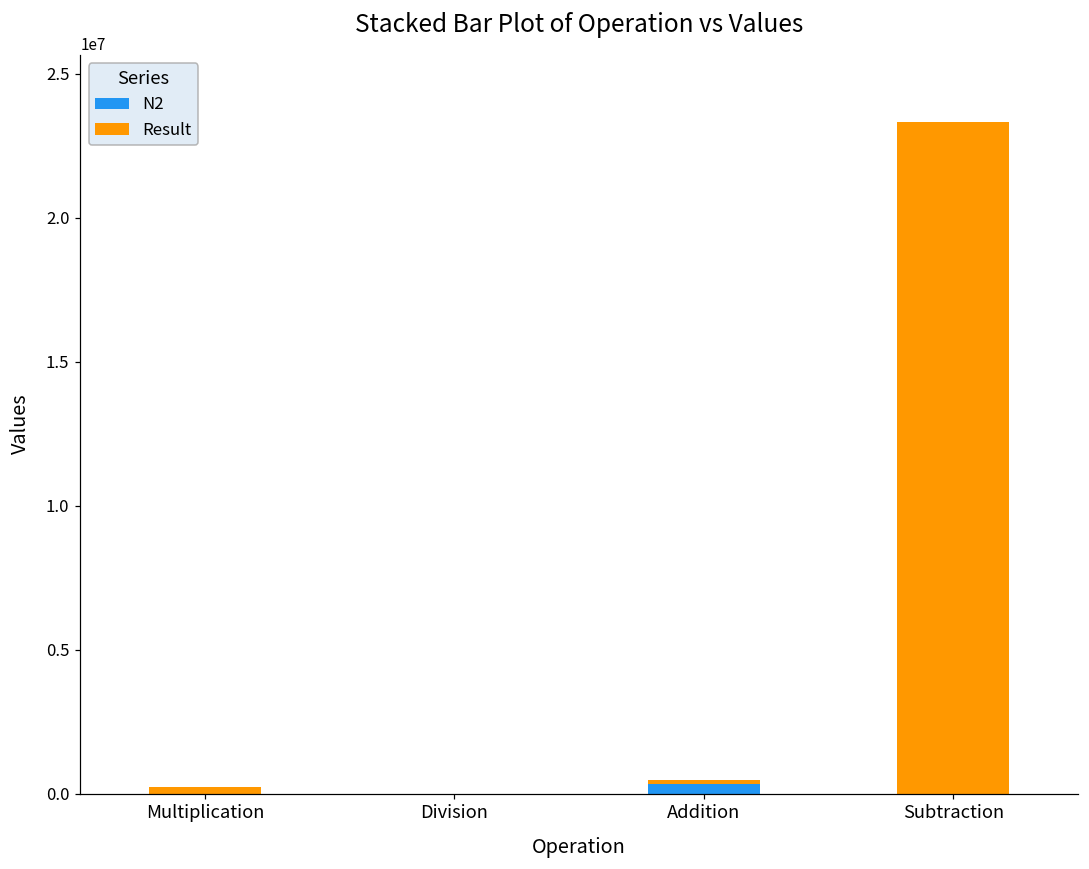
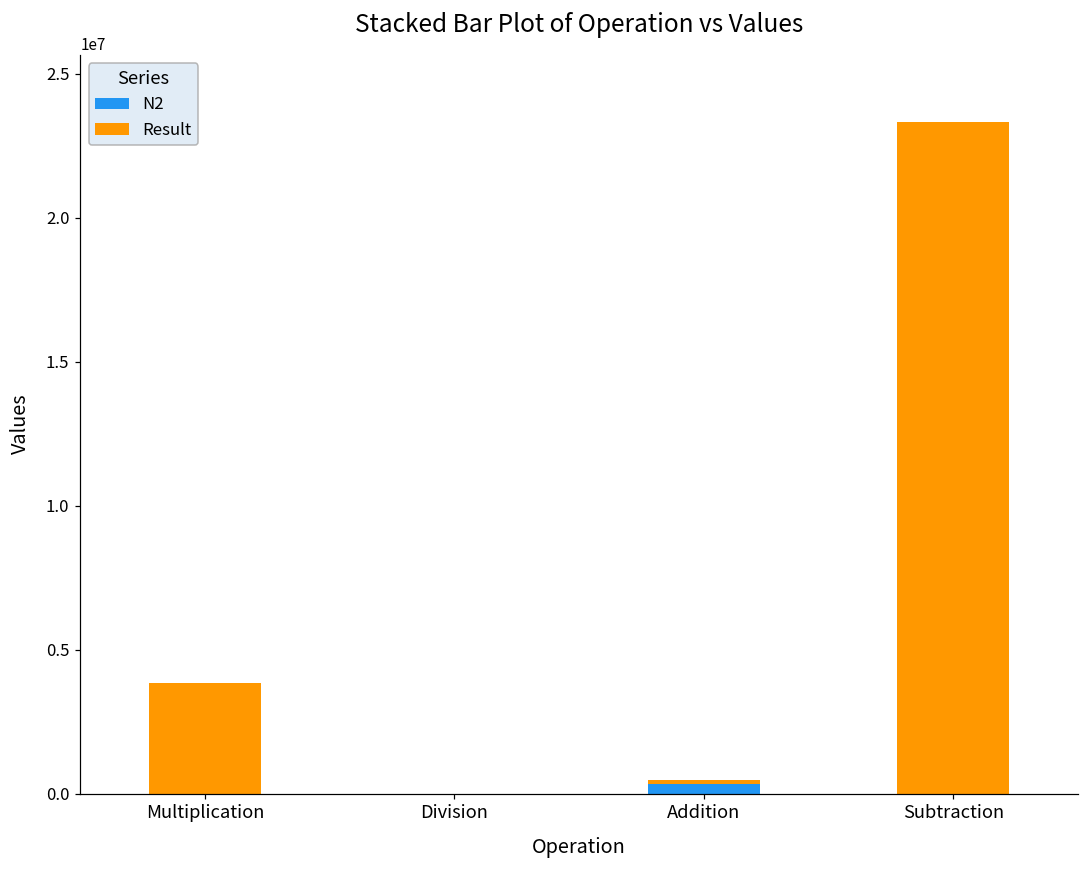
Result, Multiplication: 200000 -> 3800000
